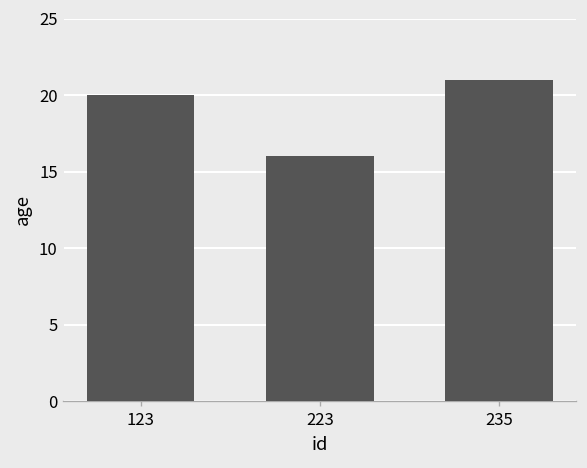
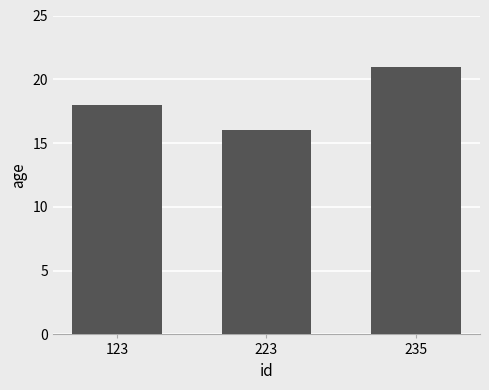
123: 20 -> 18
